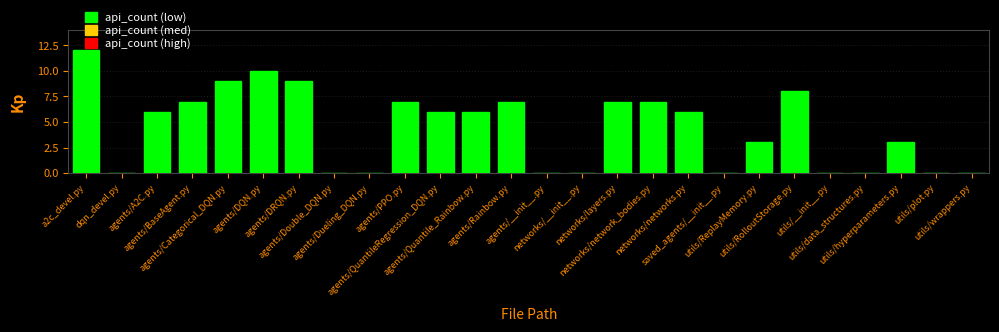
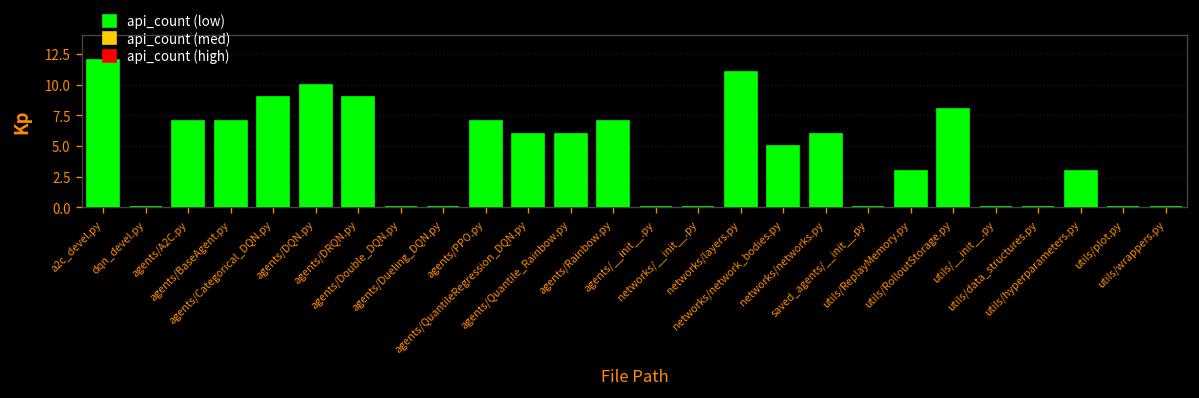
agents/A2C.py: 6 -> 7
networks/layers.py: 7 -> 11
networks/network_bodies.py: 7 -> 5
